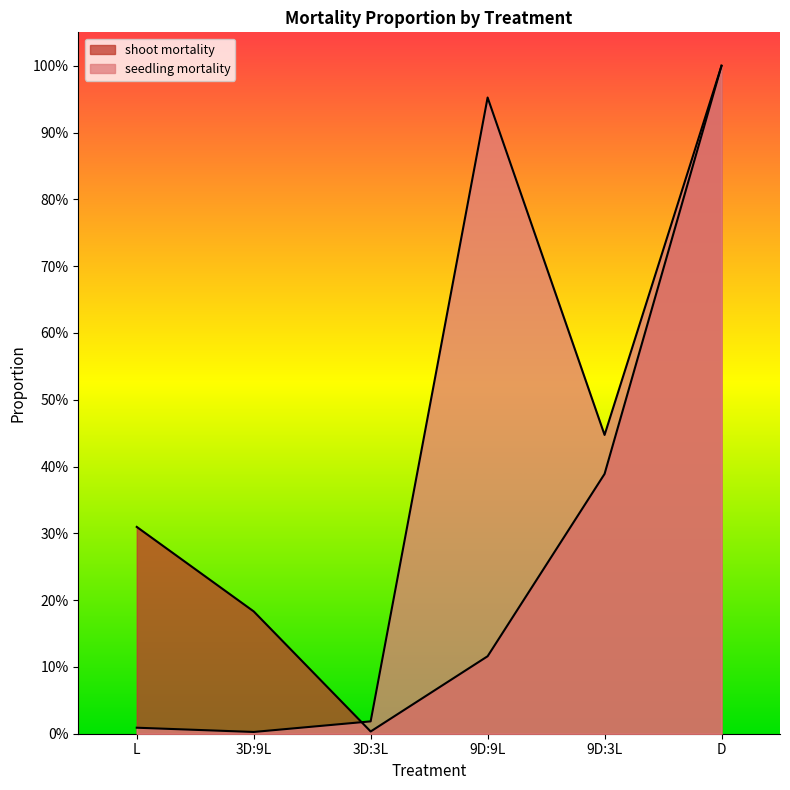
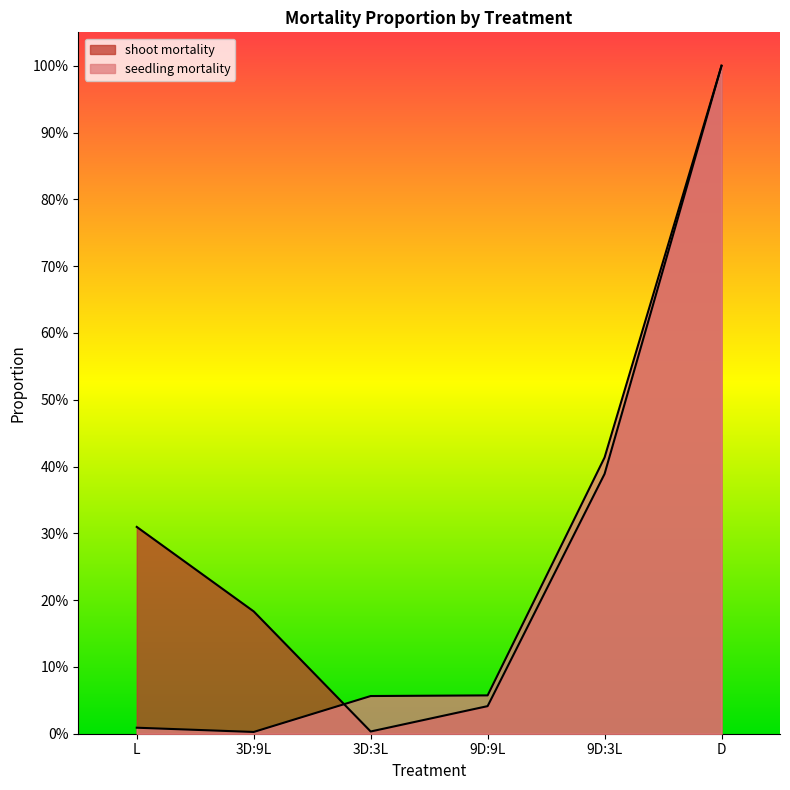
seedling mortality, 3D:3L: 2% -> 6%
shoot mortality, 9D:9L: 12% -> 4%
seedling mortality, 9D:9L: 95% -> 6%
seedling mortality, 9D:3L: 45% -> 41%
